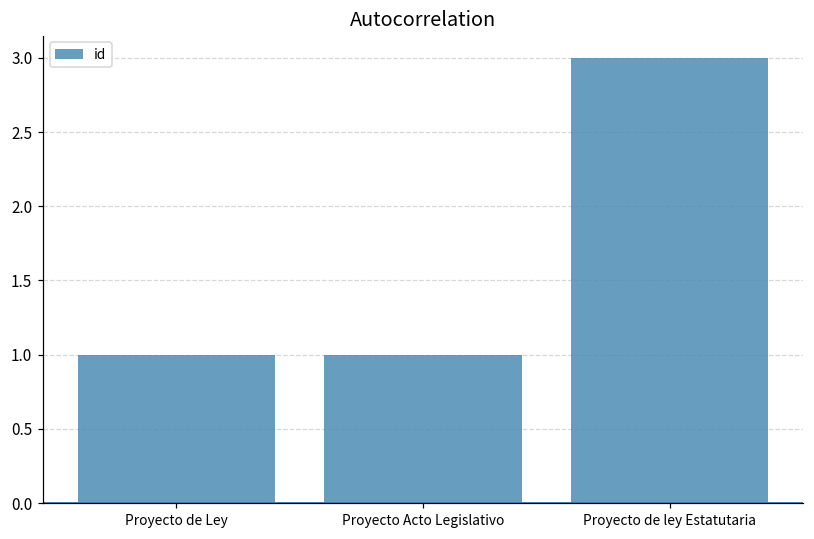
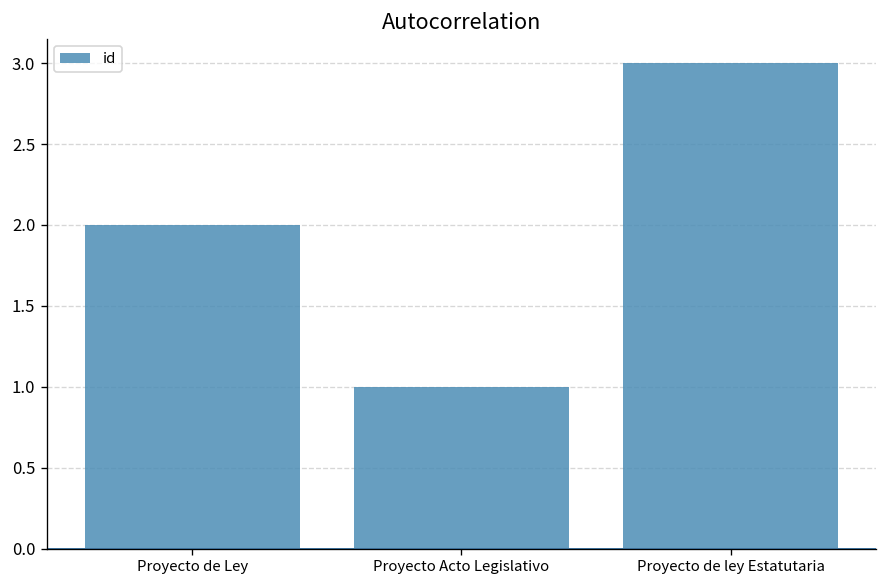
Proyecto de Ley: 1 -> 2
